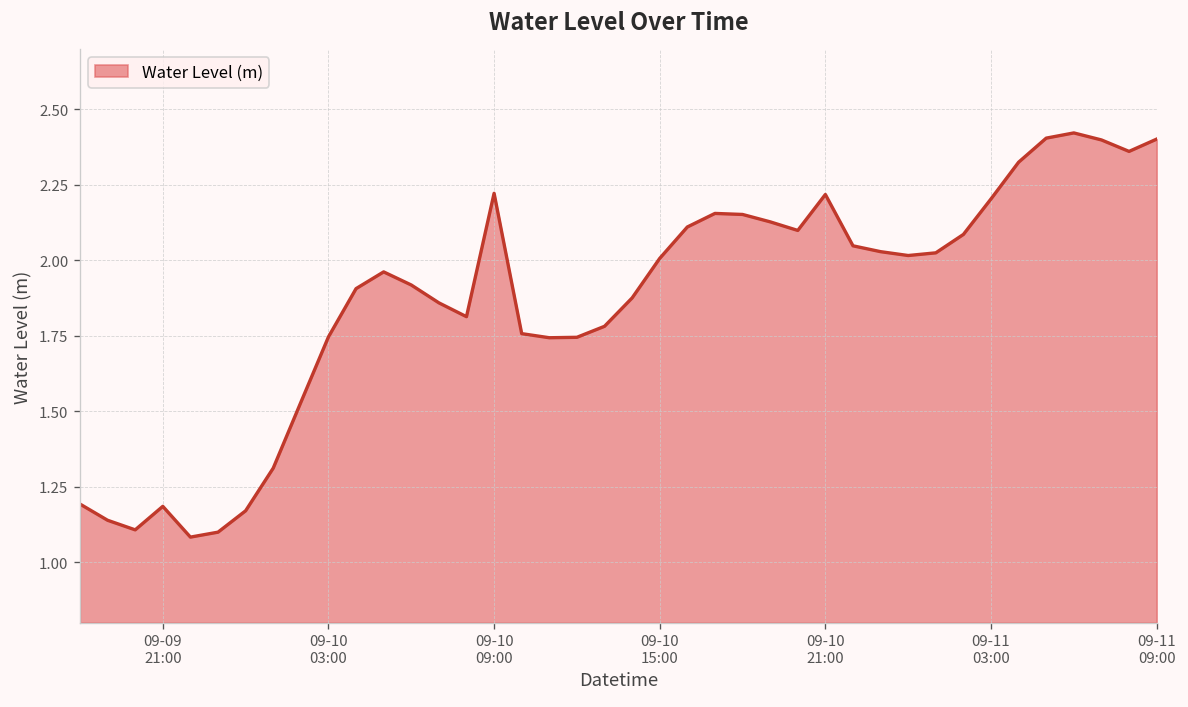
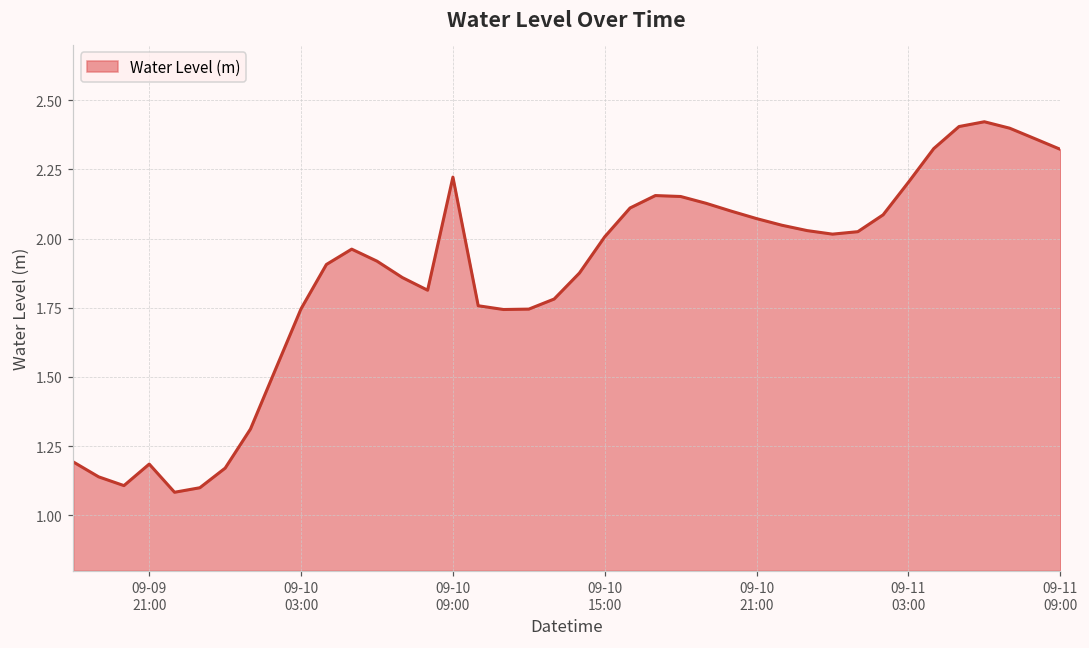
09-10 21:00: 2.22 -> 2.07
09-11 09:00: 2.40 -> 2.32
